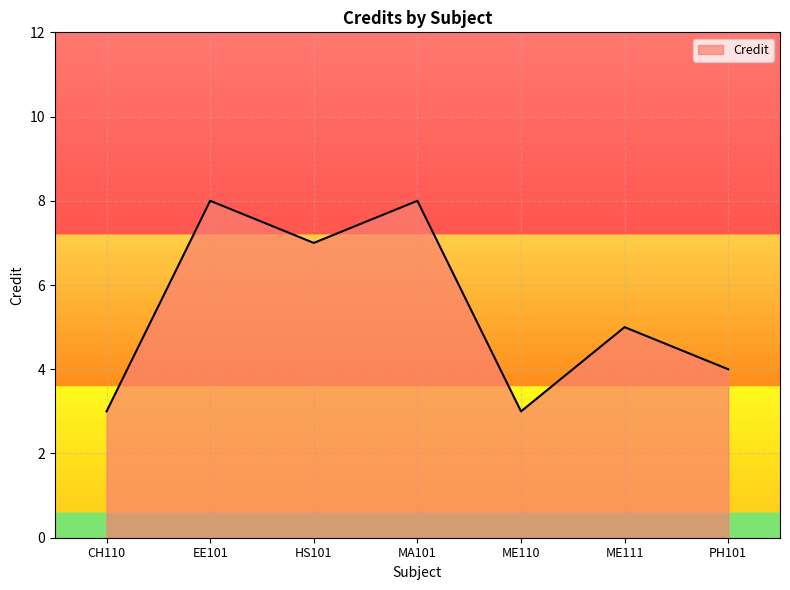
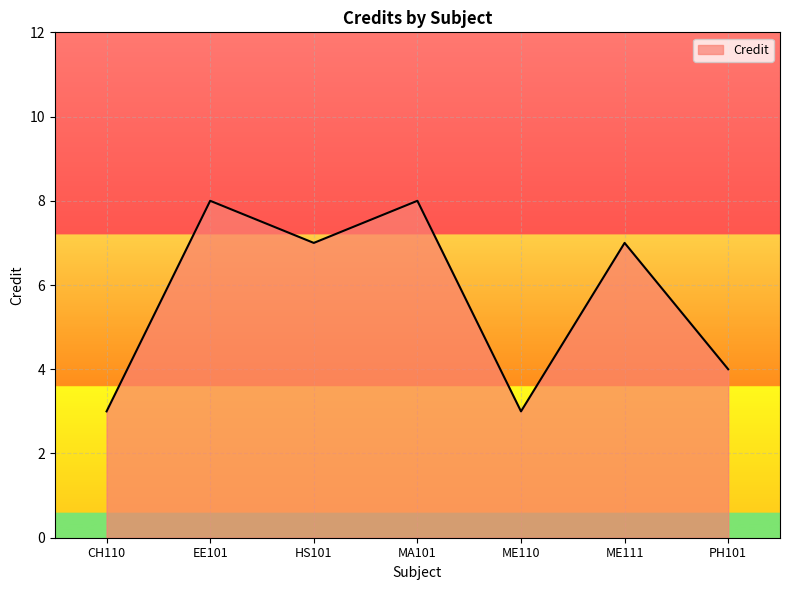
ME111: 5 -> 7
